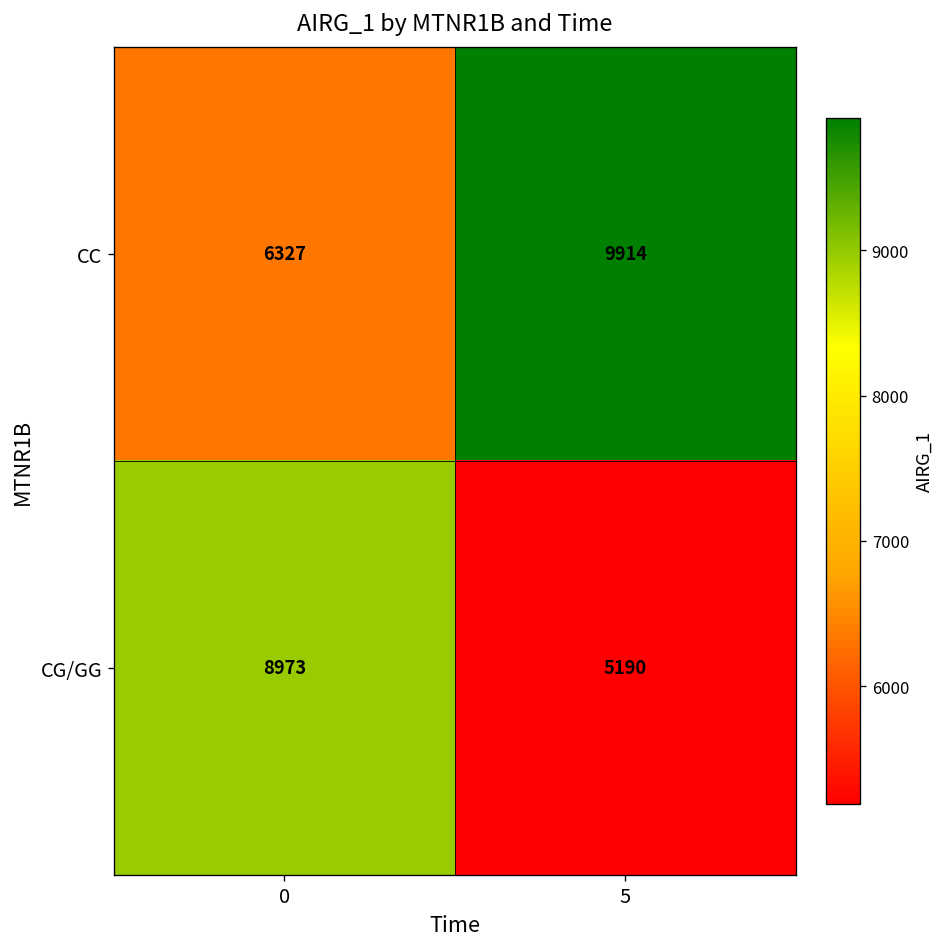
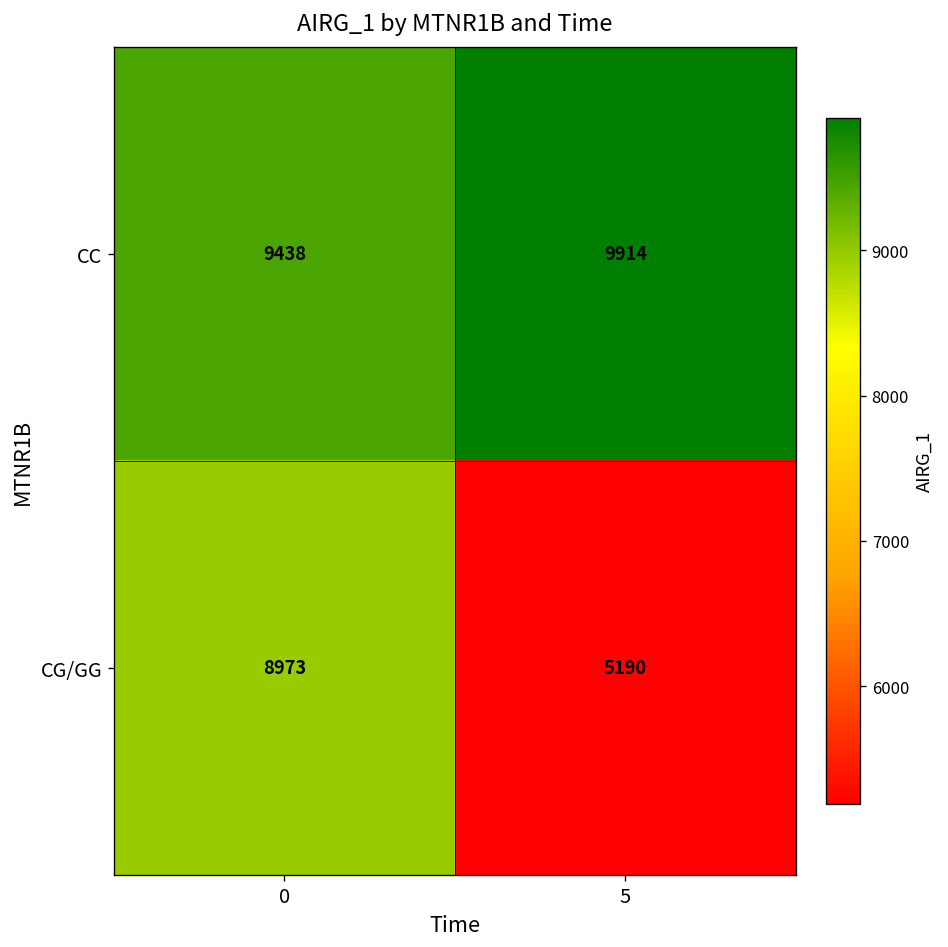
CC, 0: 6327 -> 9438
